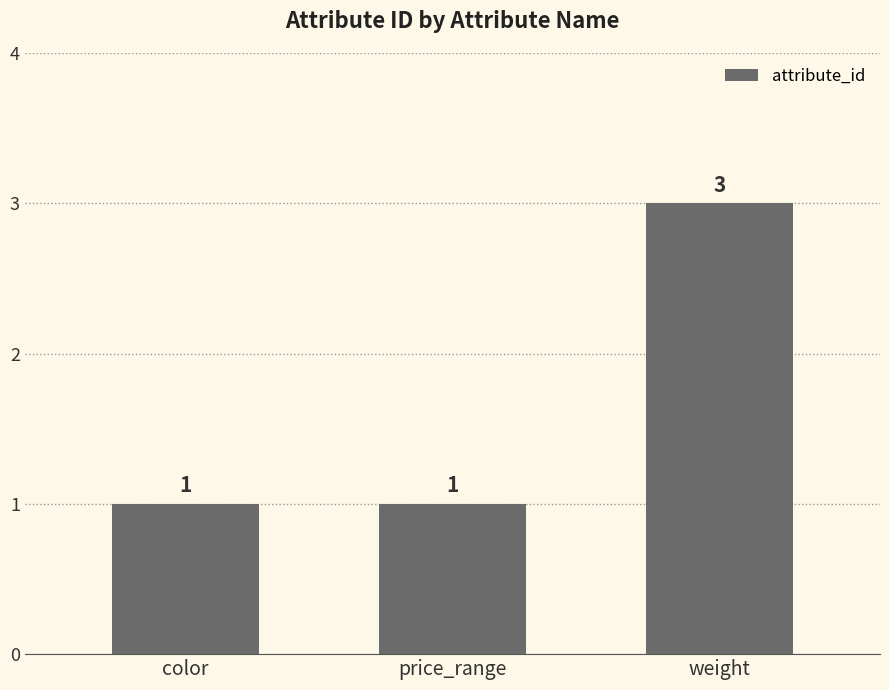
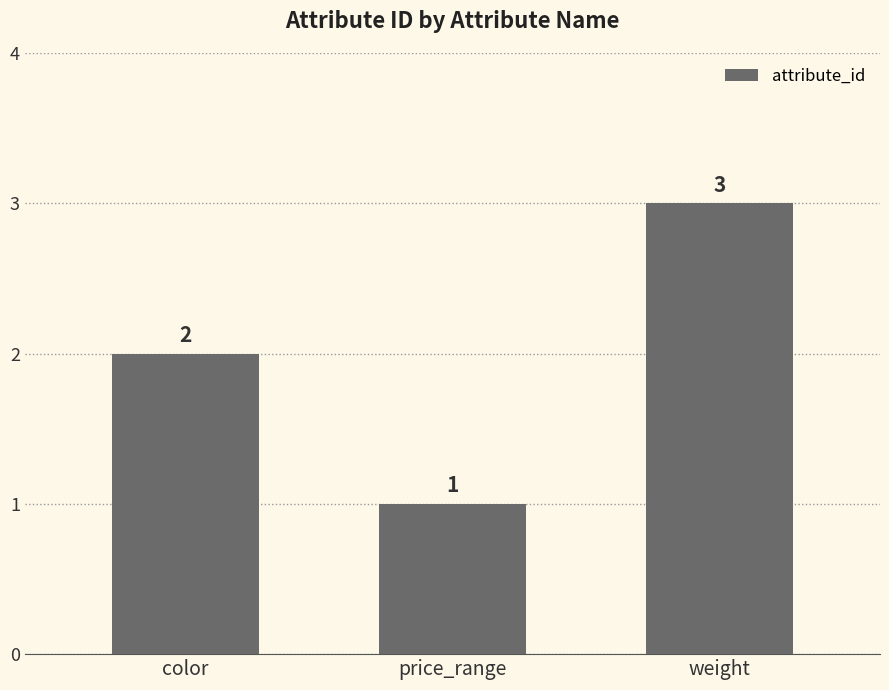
color: 1 -> 2
